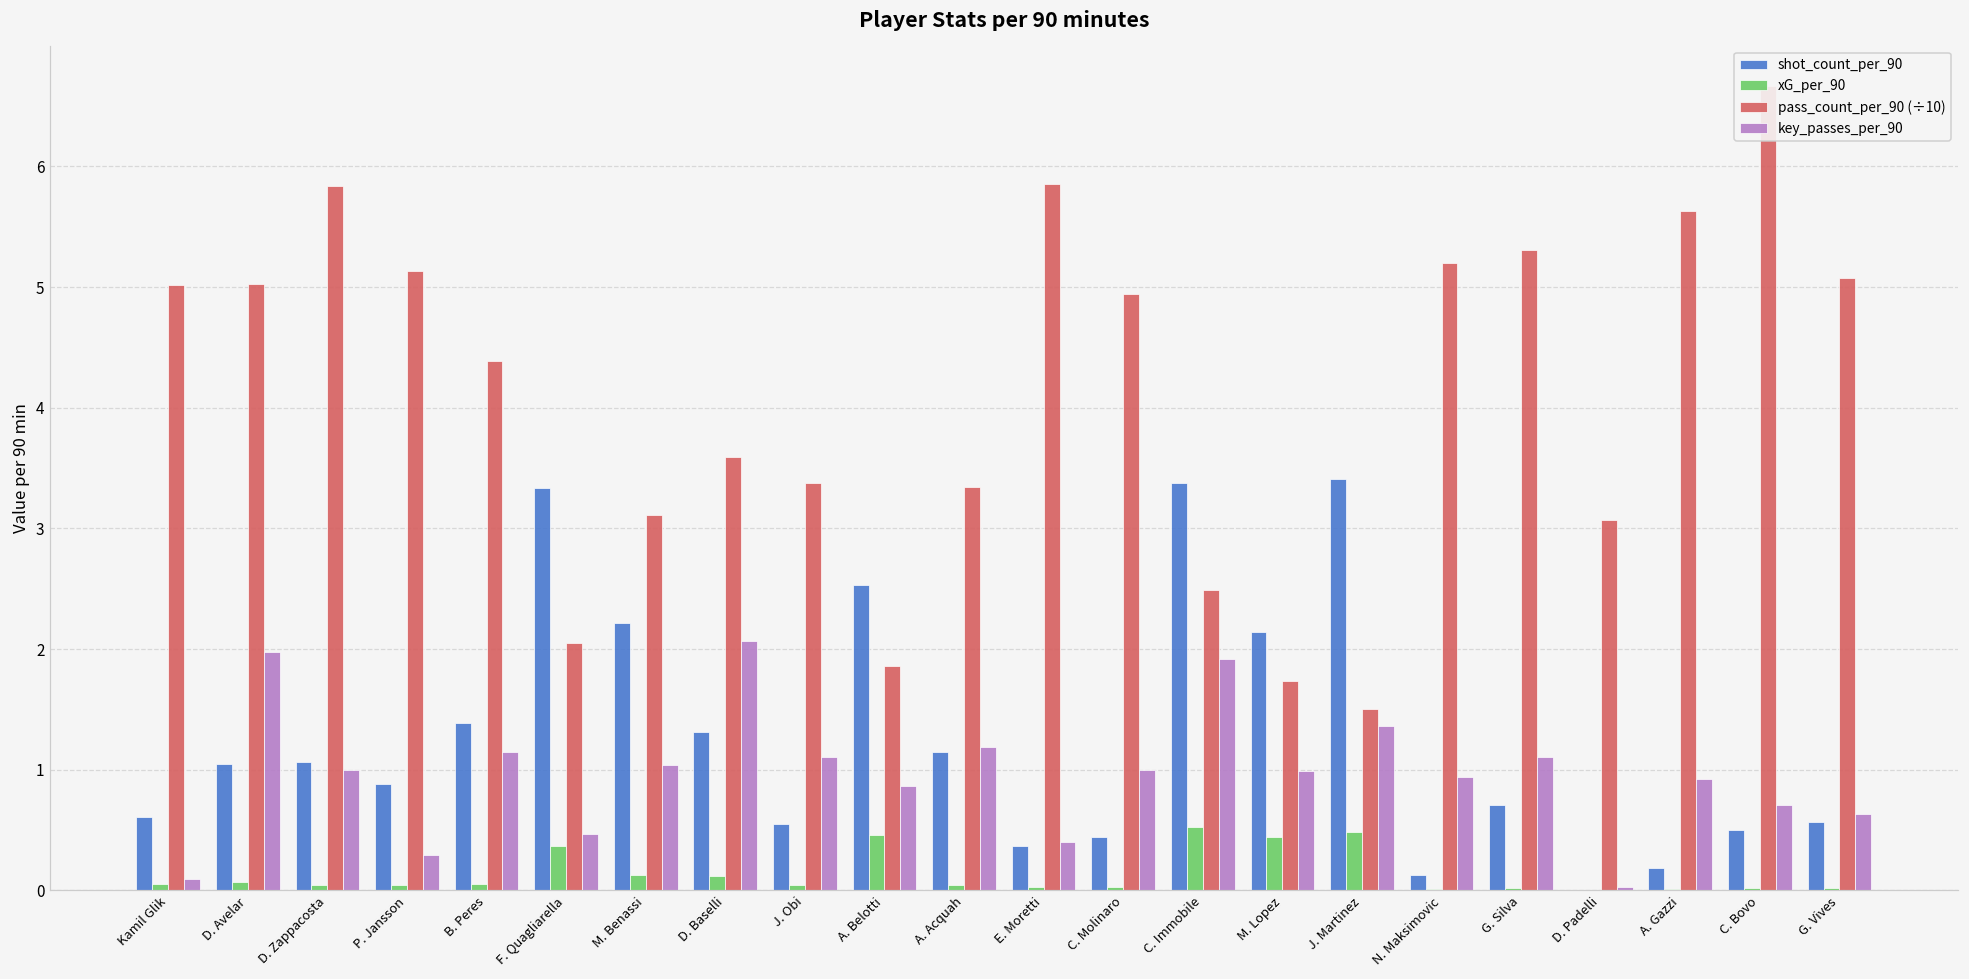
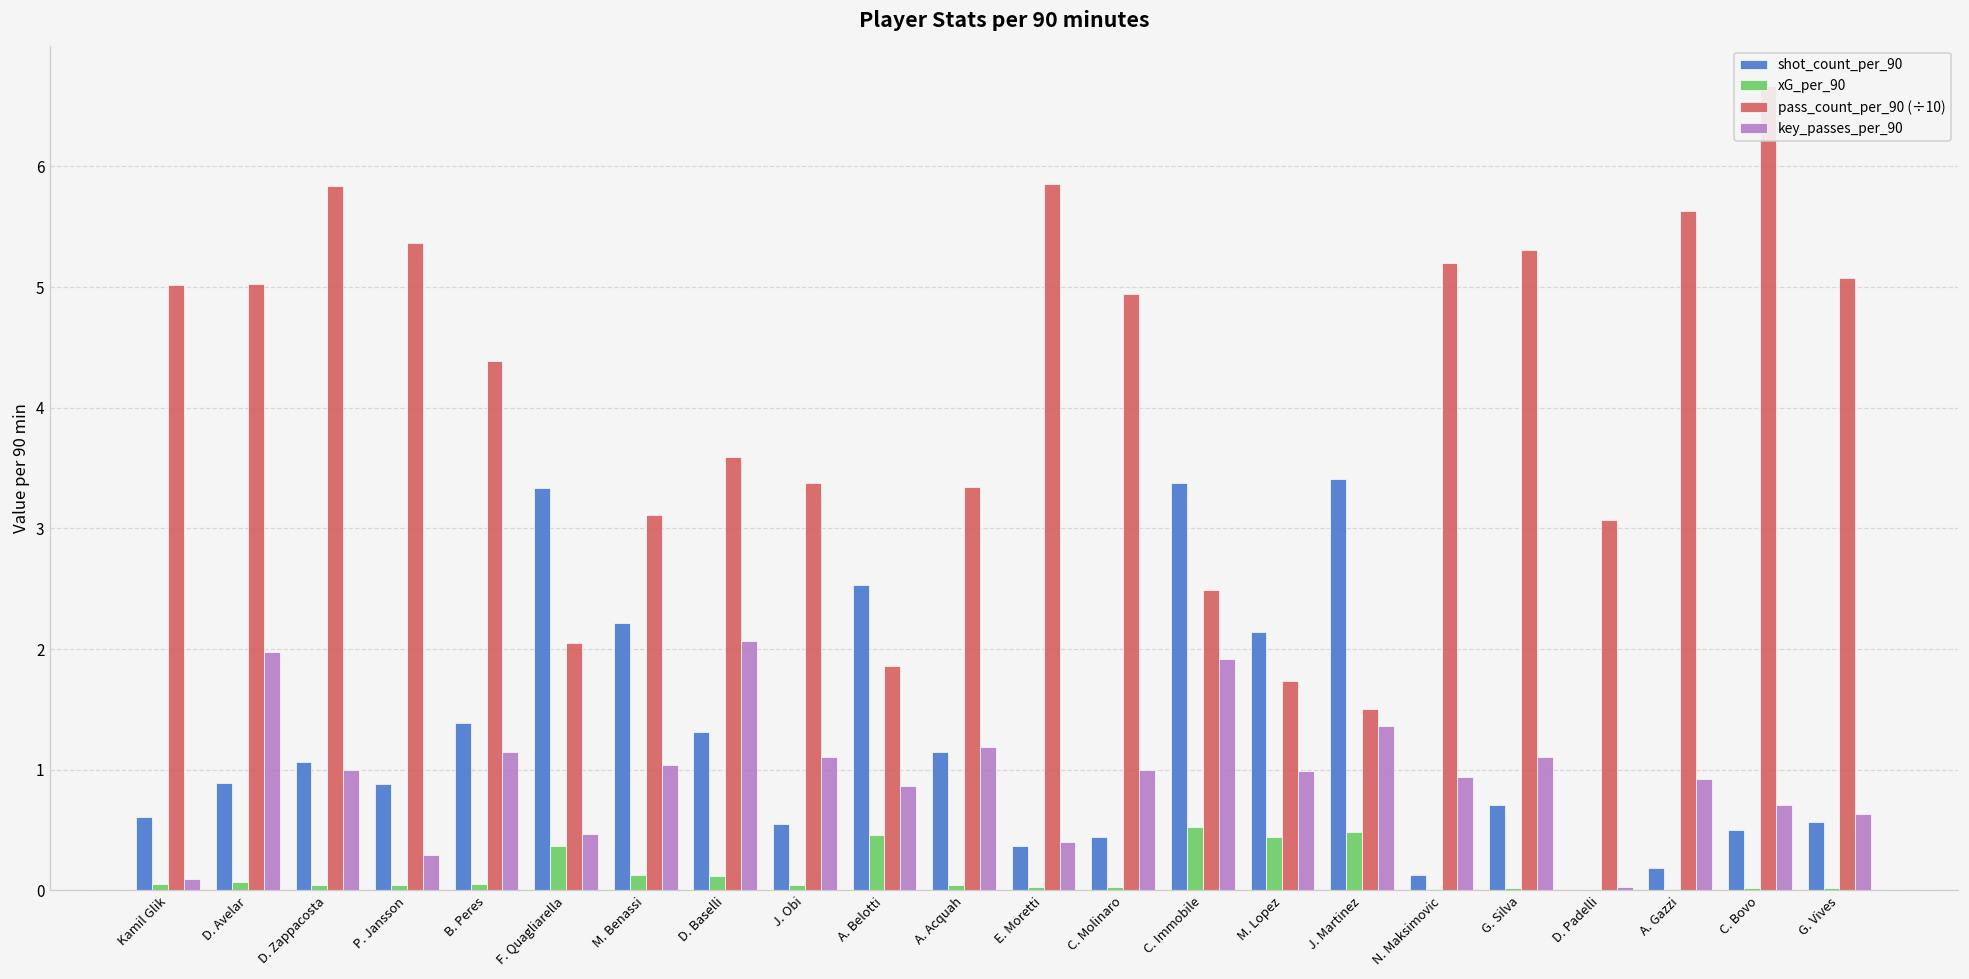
shot_count_per_90, D. Avelar: 1.05 -> 0.89
pass_count_per_90 (÷10), P. Jansson: 5.14 -> 5.36
